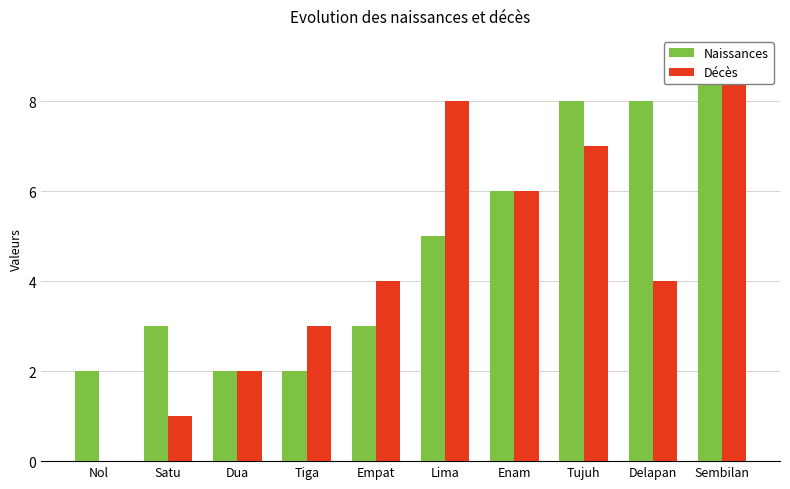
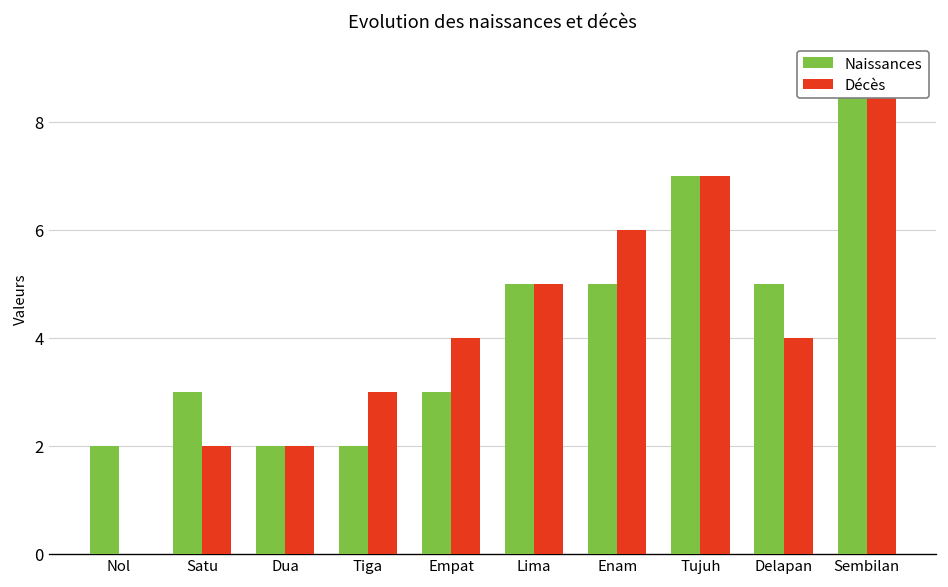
Décès, Satu: 1 -> 2
Décès, Lima: 8 -> 5
Naissances, Enam: 6 -> 5
Naissances, Tujuh: 8 -> 7
Naissances, Delapan: 8 -> 5
